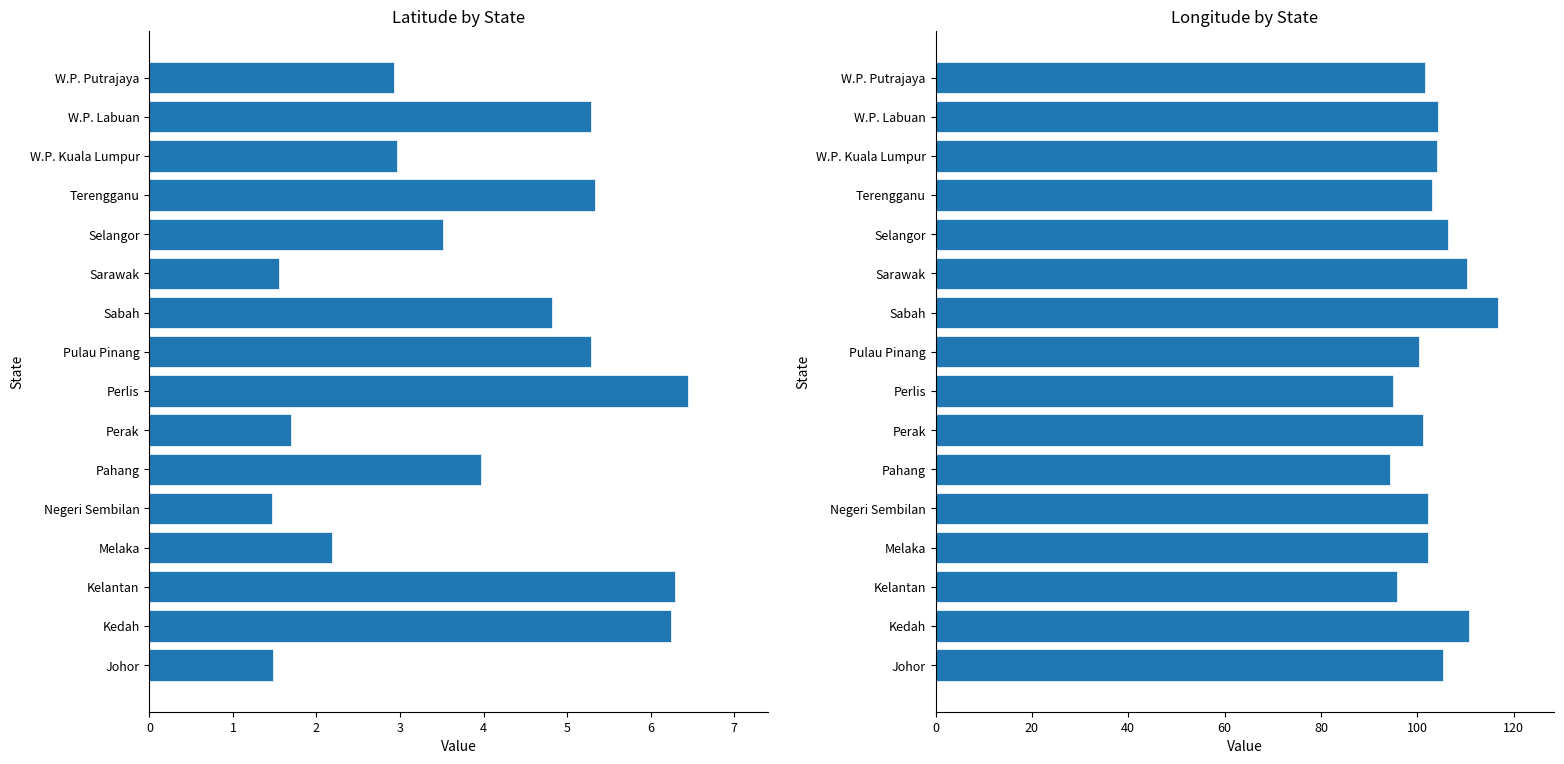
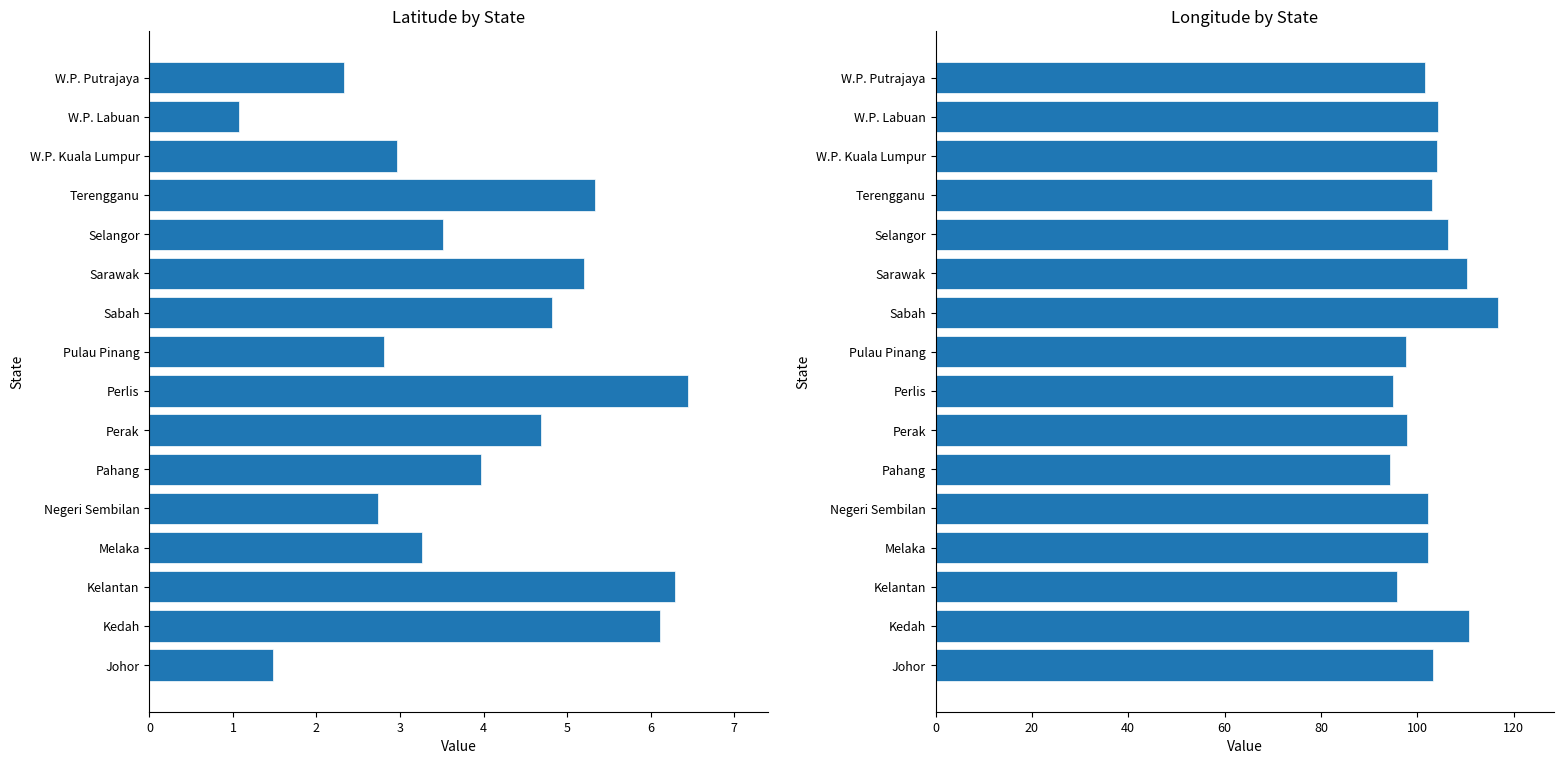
Latitude by State, W.P. Putrajaya: 2.9 -> 2.3
Latitude by State, W.P. Labuan: 5.3 -> 1.1
Latitude by State, Sarawak: 1.6 -> 5.2
Latitude by State, Pulau Pinang: 5.3 -> 2.8
Latitude by State, Perak: 1.7 -> 4.7
Latitude by State, Negeri Sembilan: 1.5 -> 2.7
Latitude by State, Melaka: 2.2 -> 3.3
Latitude by State, Kedah: 6.2 -> 6.1
Longitude by State, Pulau Pinang: 100 -> 98
Longitude by State, Perak: 101 -> 98
Longitude by State, Johor: 105 -> 103
